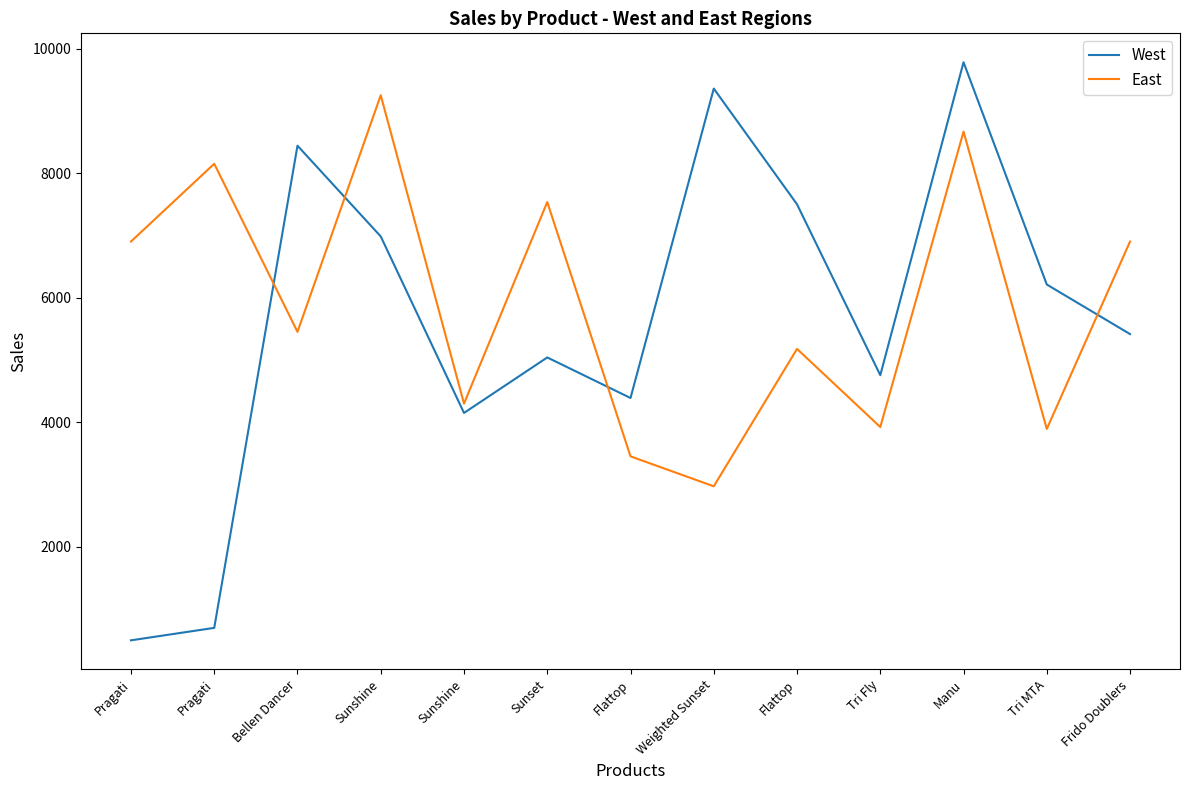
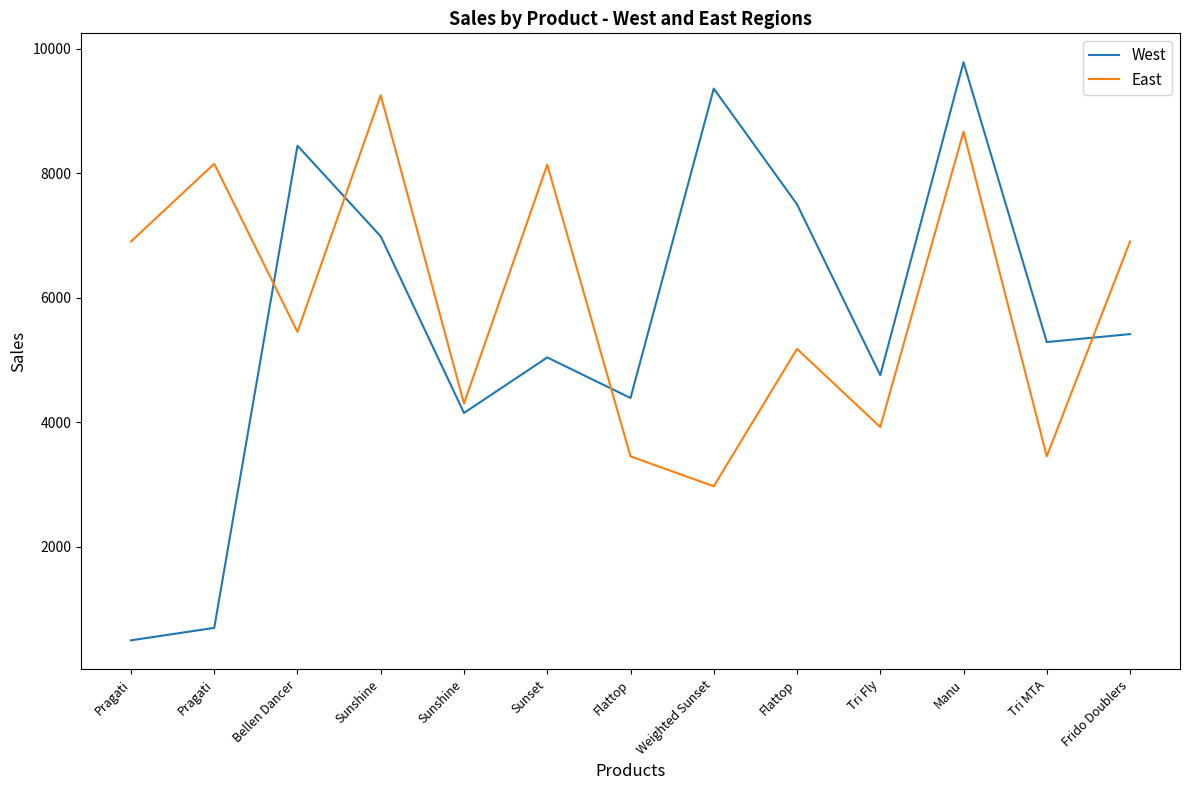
East, Sunset: 7500 -> 8100
West, Tri MTA: 6200 -> 5300
East, Tri MTA: 3900 -> 3500
